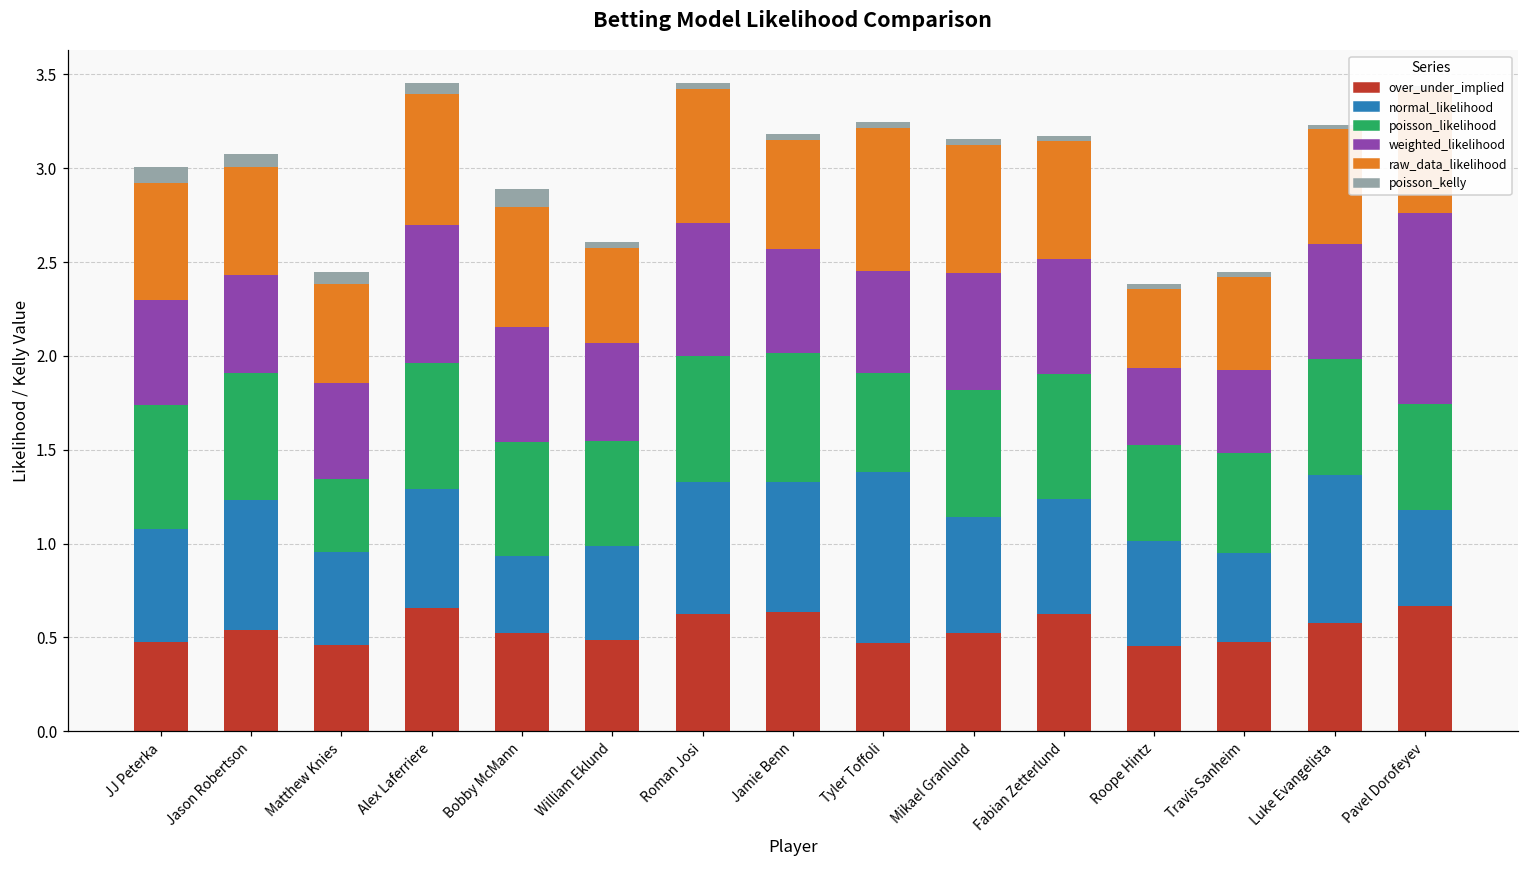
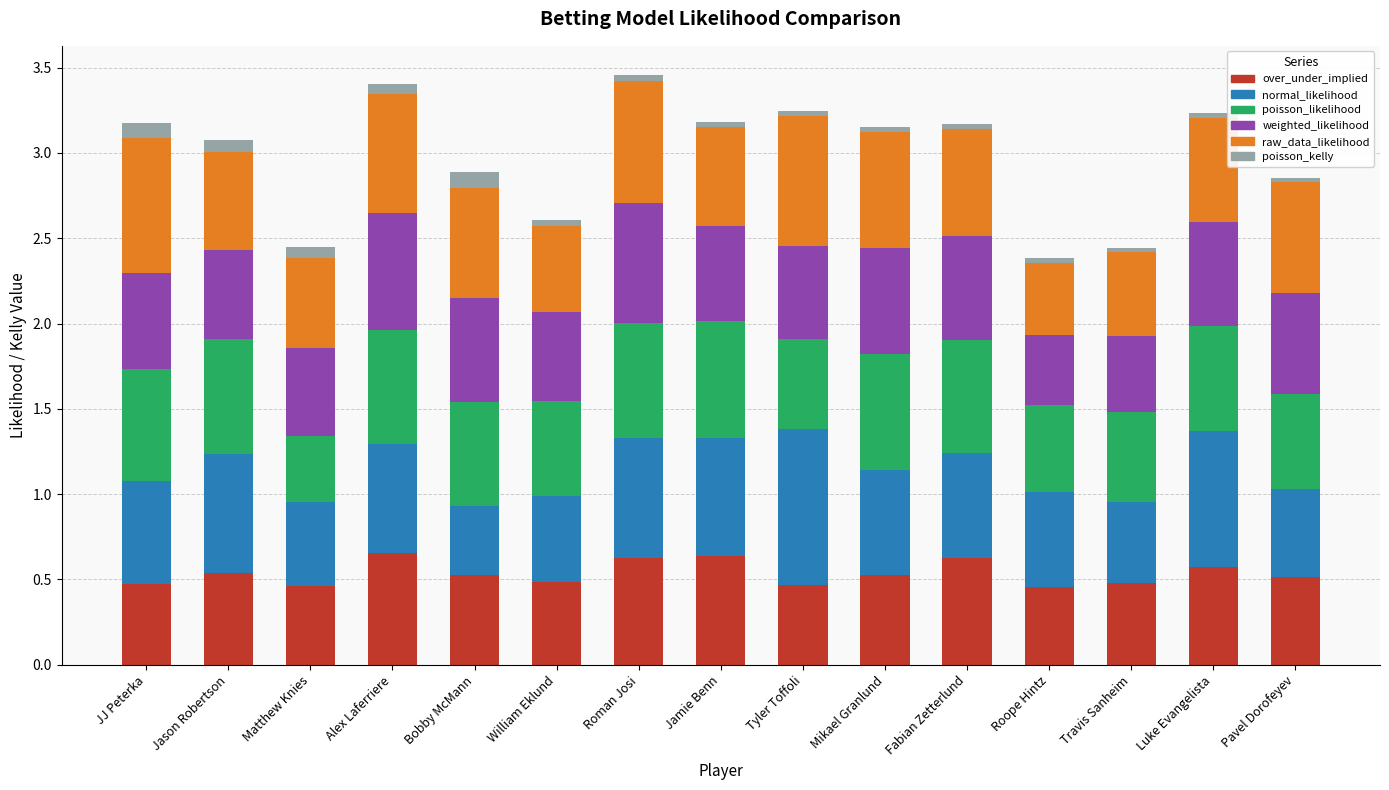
raw_data_likelihood, JJ Peterka: 0.62 -> 0.79
weighted_likelihood, Alex Laferriere: 0.74 -> 0.69
over_under_implied, Pavel Dorofeyev: 0.67 -> 0.51
weighted_likelihood, Pavel Dorofeyev: 1.02 -> 0.59
